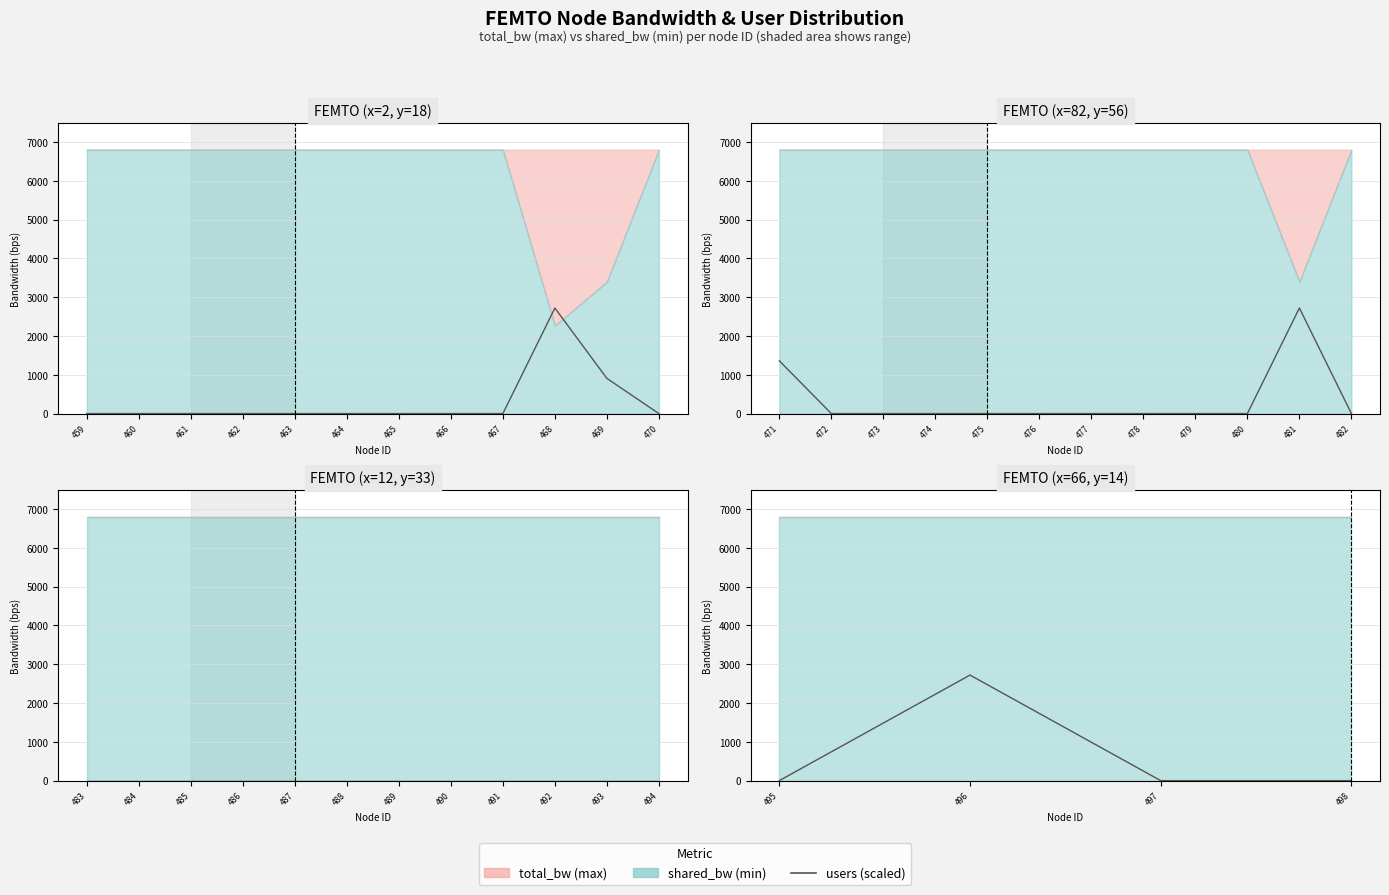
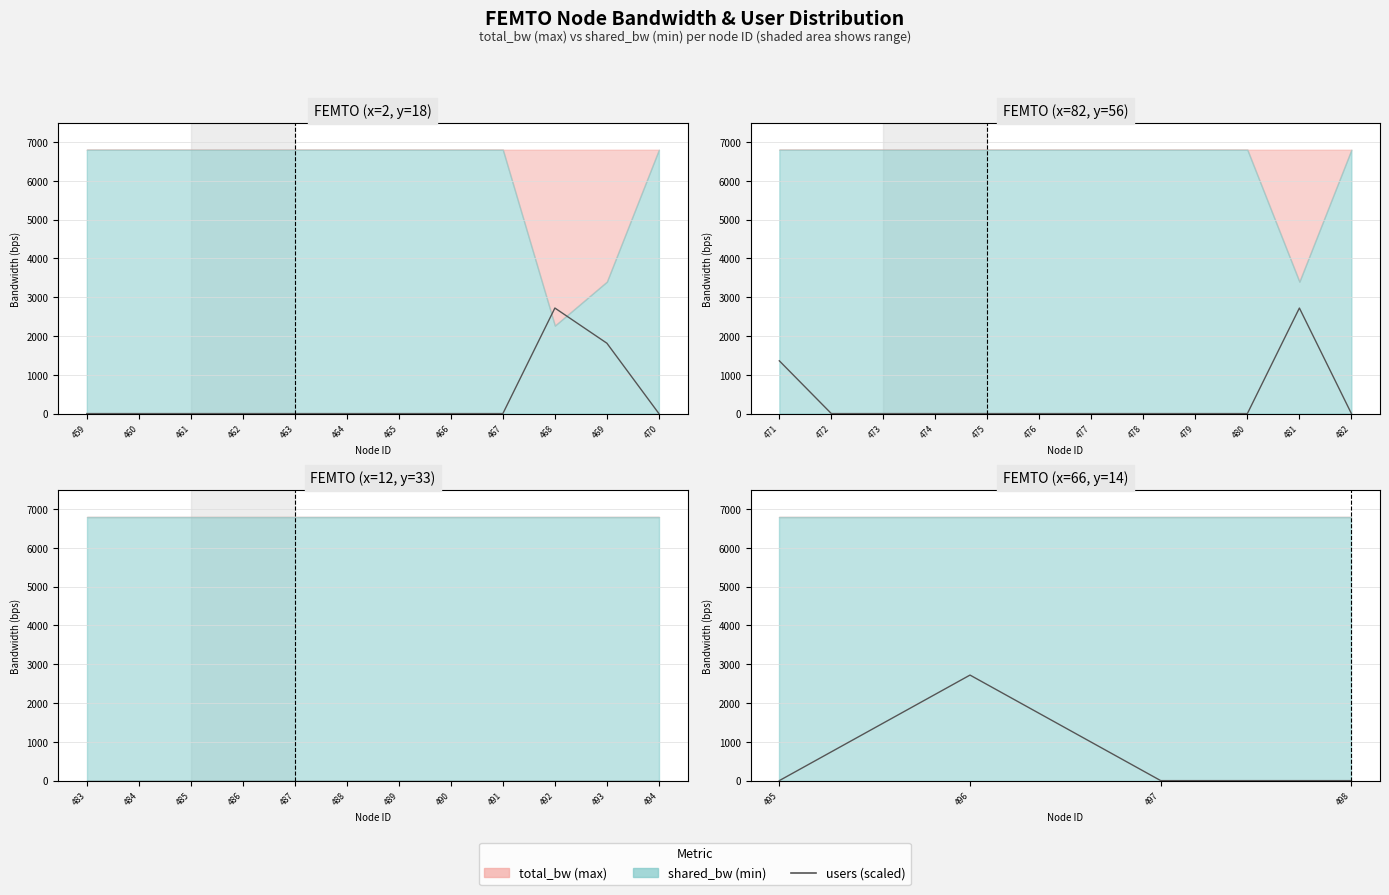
FEMTO (x=2, y=18), users (scaled), 469: 900 -> 1800
